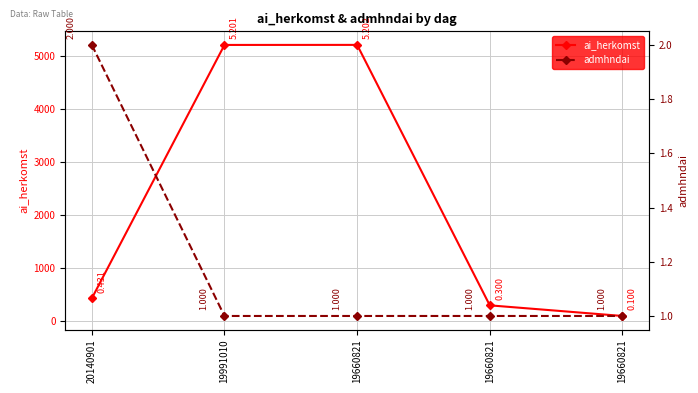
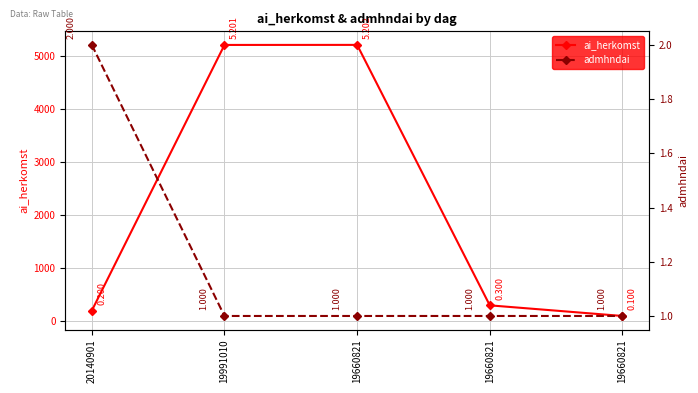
ai_herkomst, 20140901: 0.431 -> 0.200
